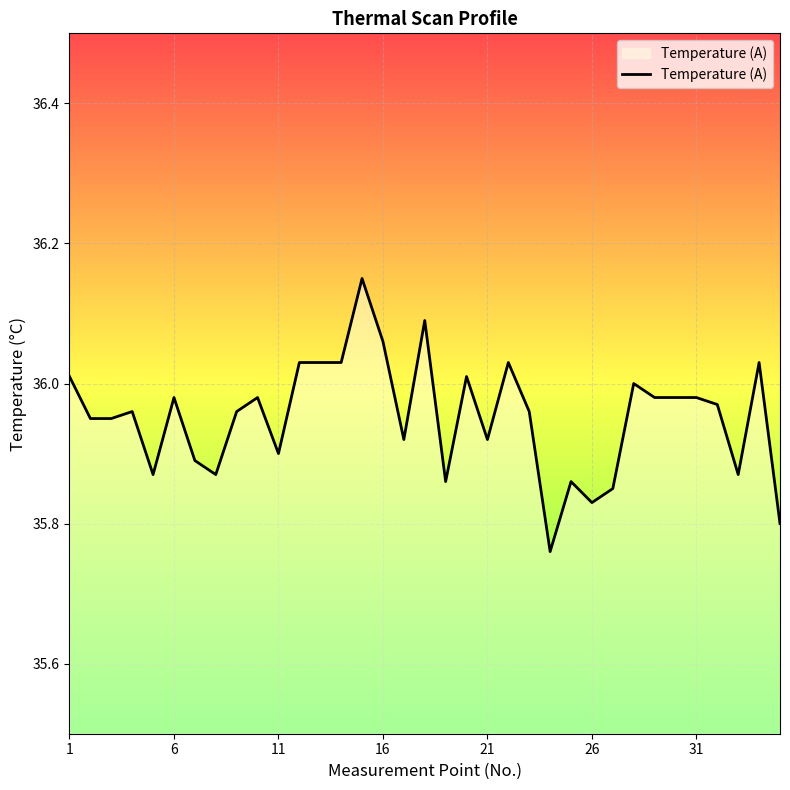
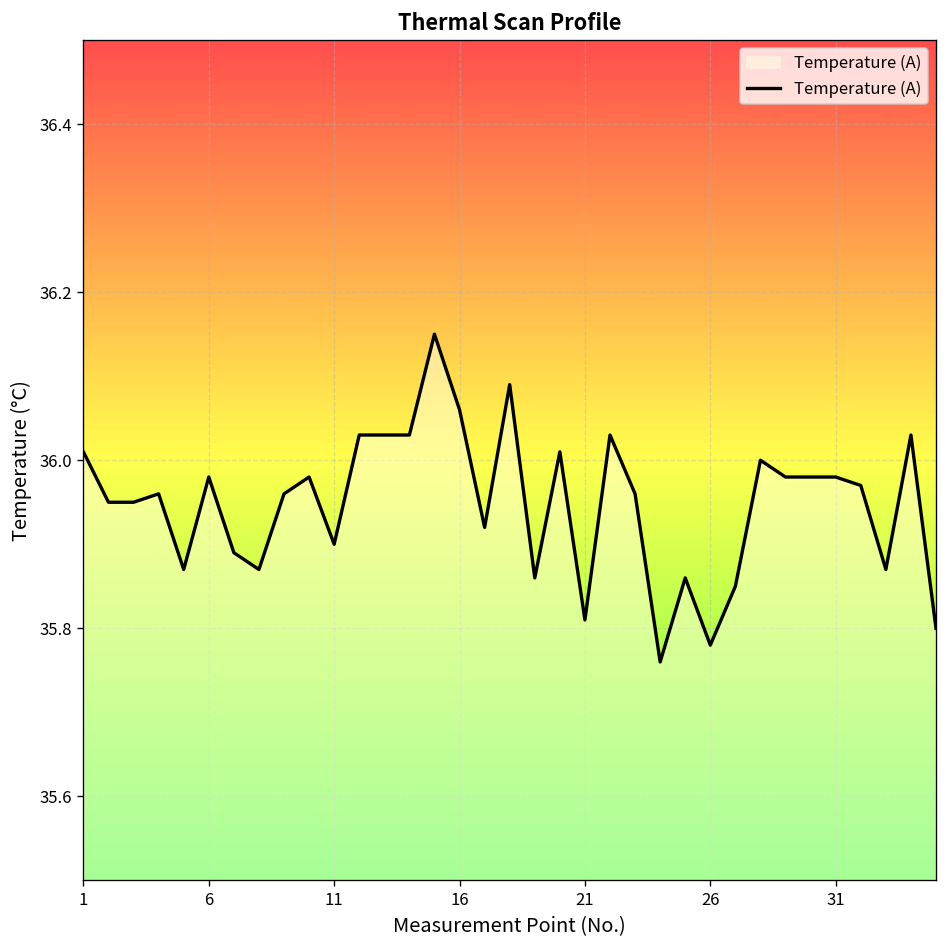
21: 35.92 -> 35.81
26: 35.83 -> 35.78
